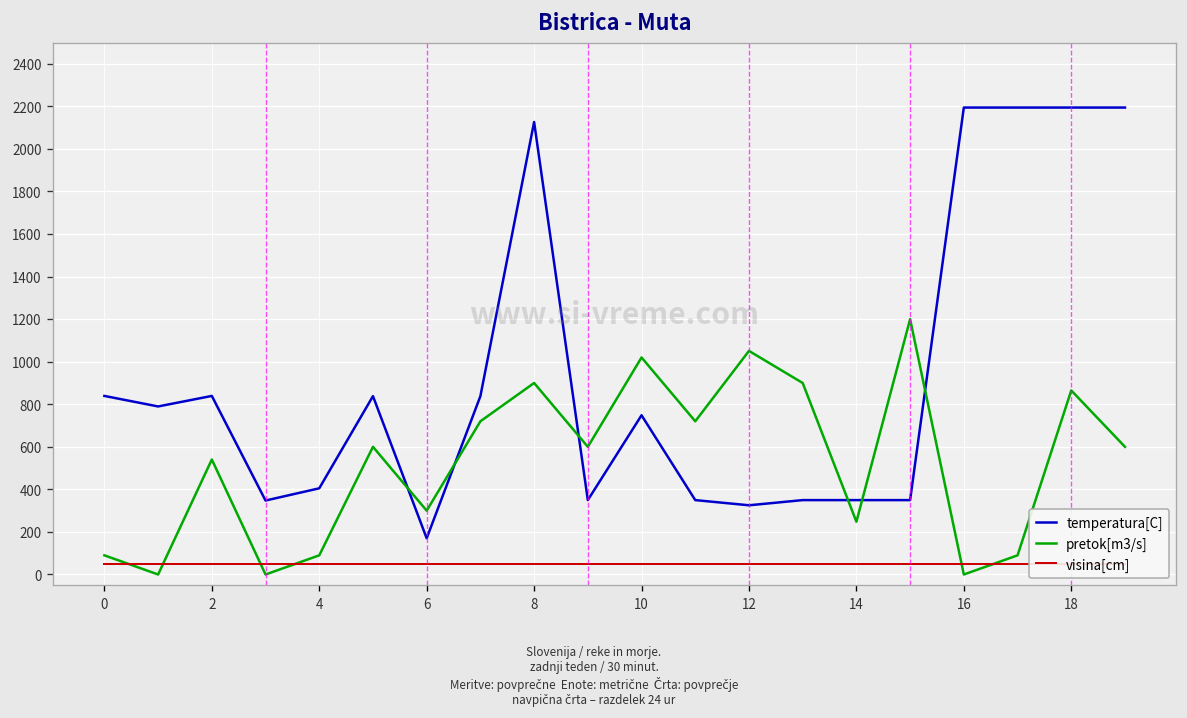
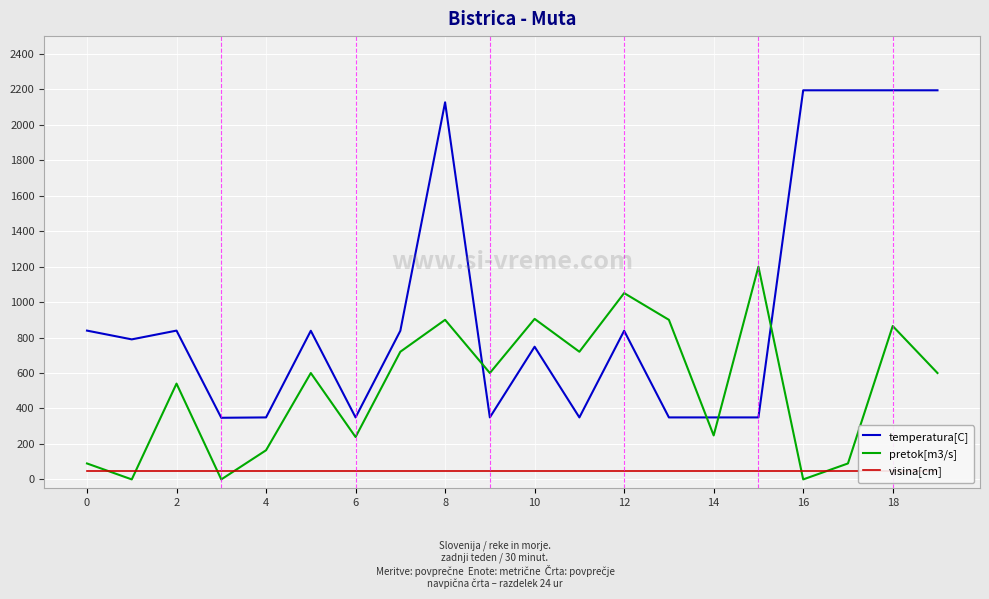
temperatura[C], 4: 410 -> 350
pretok[m3/s], 4: 90 -> 160
temperatura[C], 6: 170 -> 350
pretok[m3/s], 6: 300 -> 240
pretok[m3/s], 10: 1020 -> 910
temperatura[C], 12: 330 -> 840
